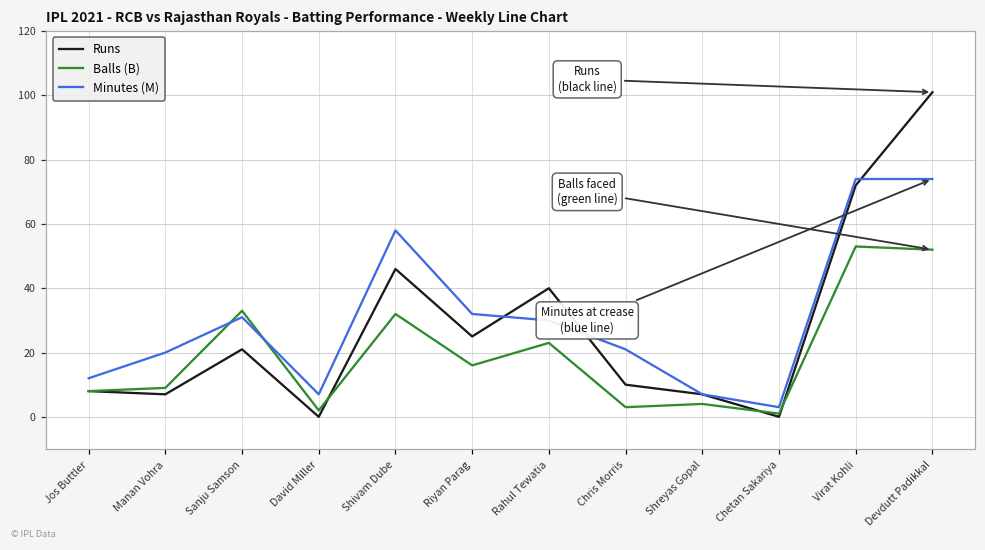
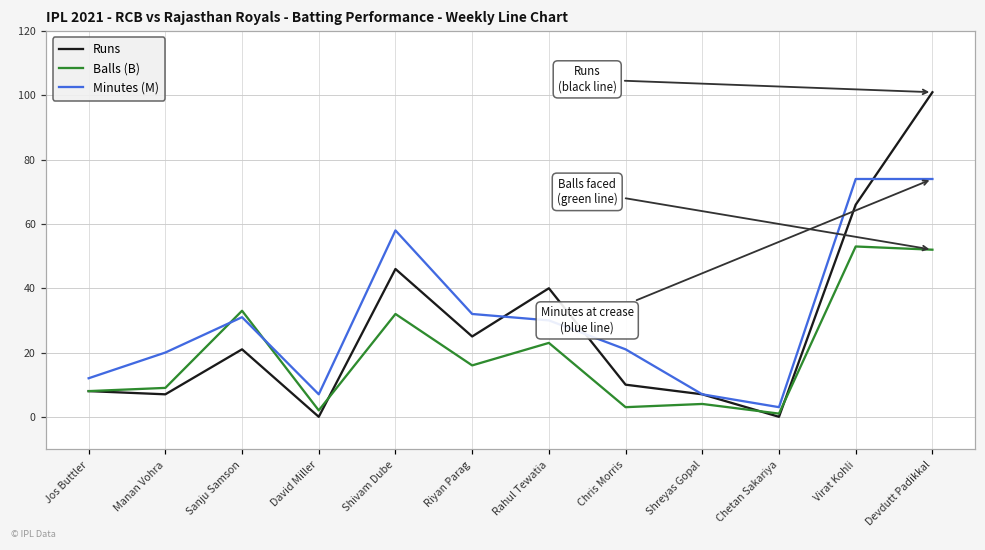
Runs, Virat Kohli: 72 -> 66
